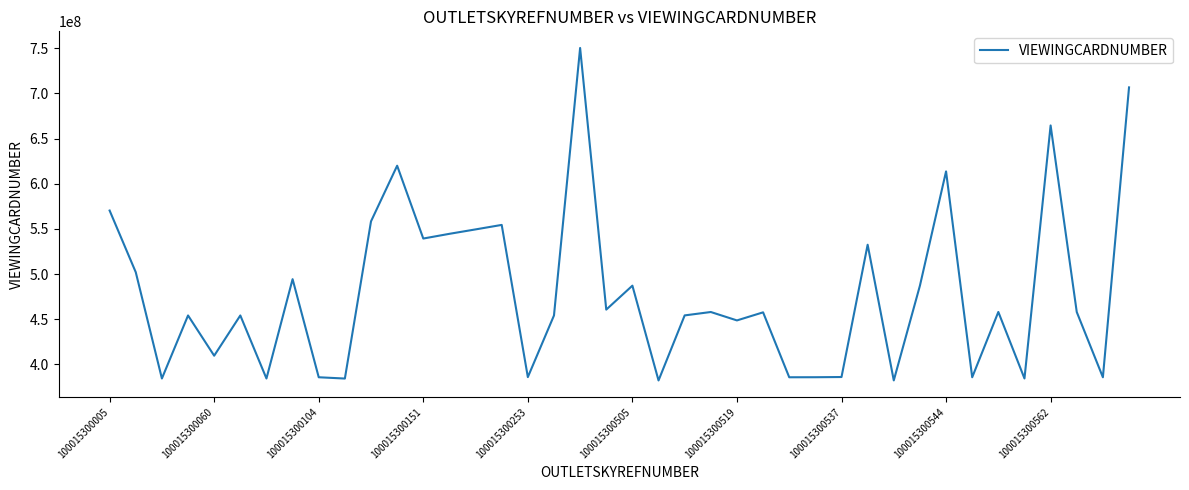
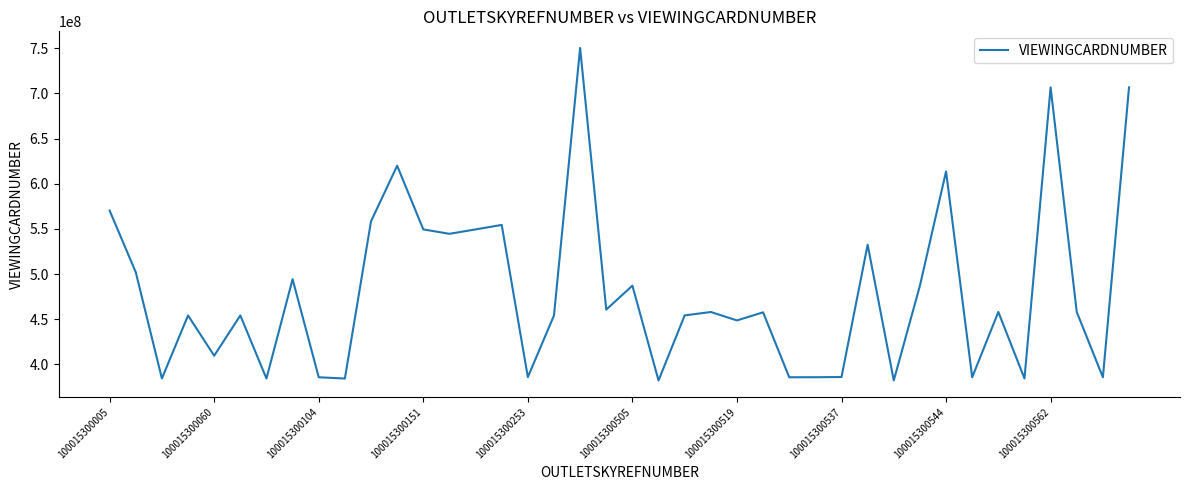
100015300151: 540000000 -> 550000000
100015300562: 660000000 -> 710000000
